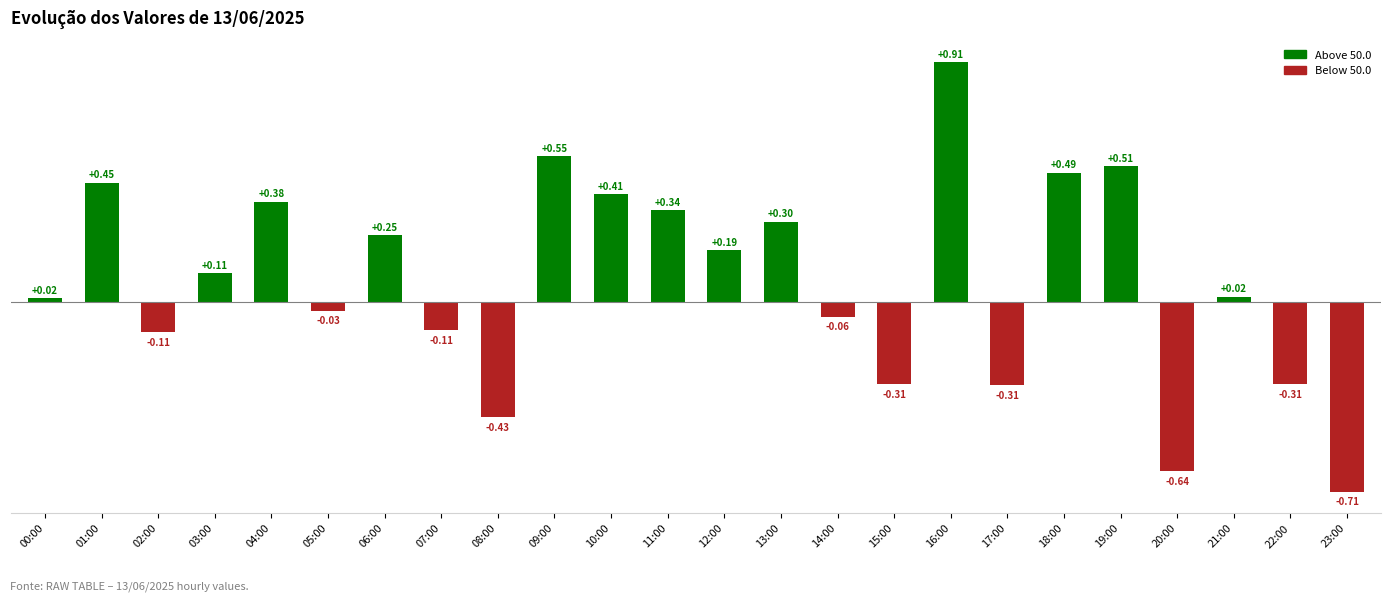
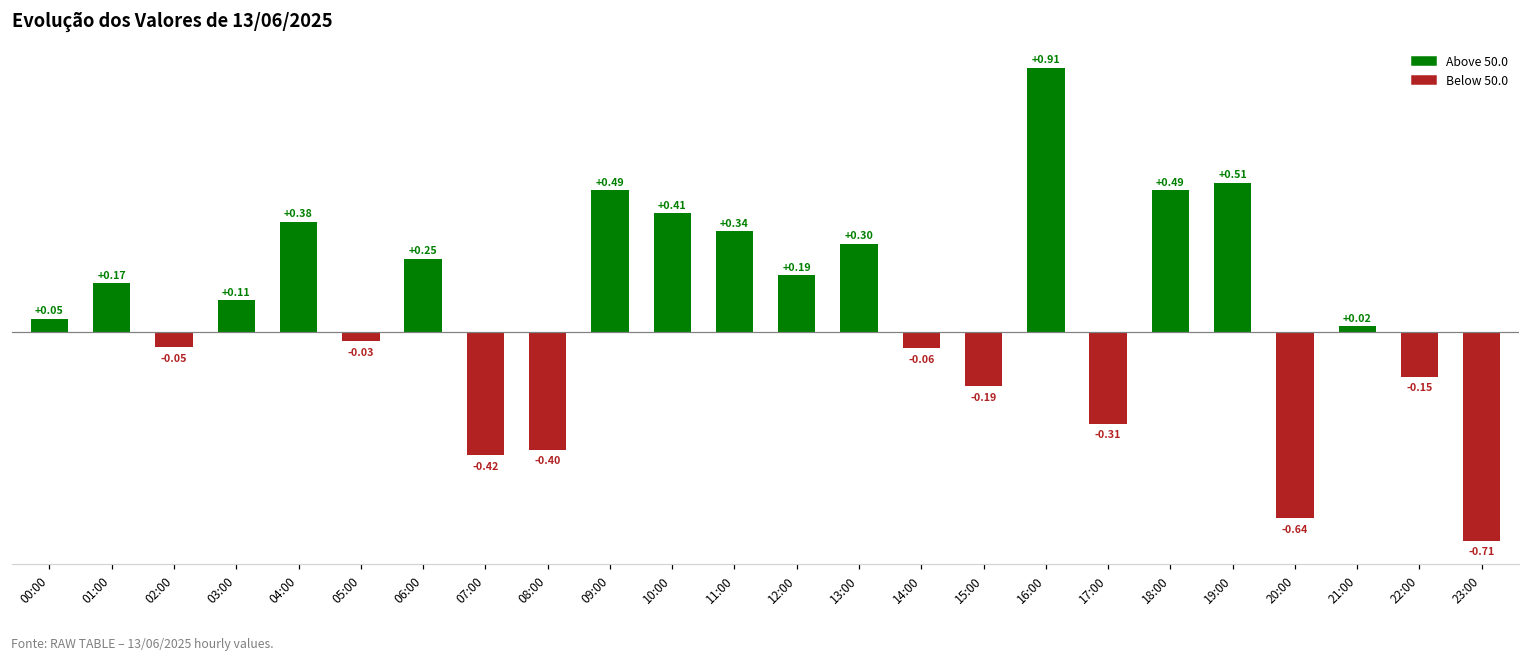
00:00: +0.02 -> +0.05
01:00: +0.45 -> +0.17
02:00: -0.11 -> -0.05
07:00: -0.11 -> -0.42
08:00: -0.43 -> -0.40
09:00: +0.55 -> +0.49
15:00: -0.31 -> -0.19
22:00: -0.31 -> -0.15
